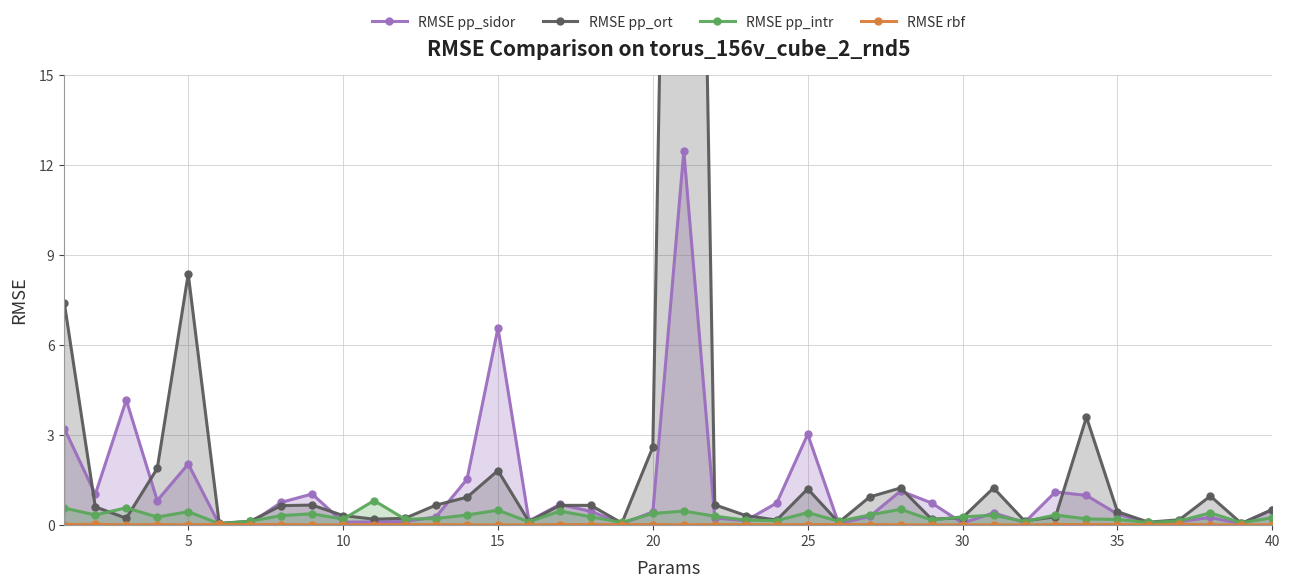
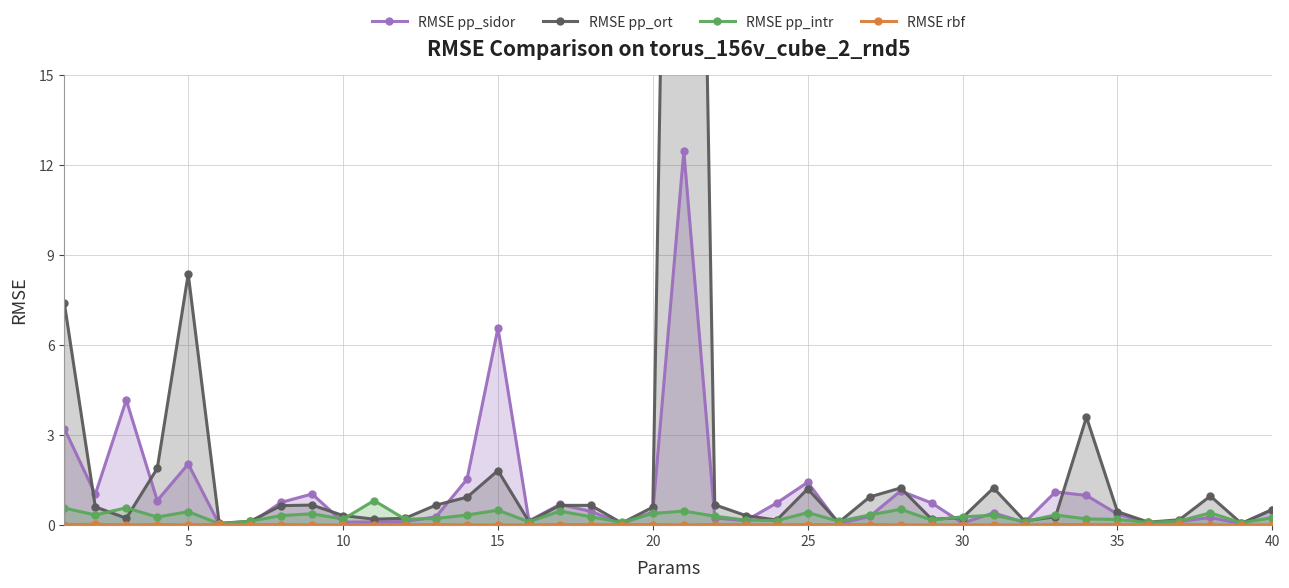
RMSE pp_ort, 20: 2.6 -> 0.6
RMSE pp_sidor, 25: 3.0 -> 1.4
